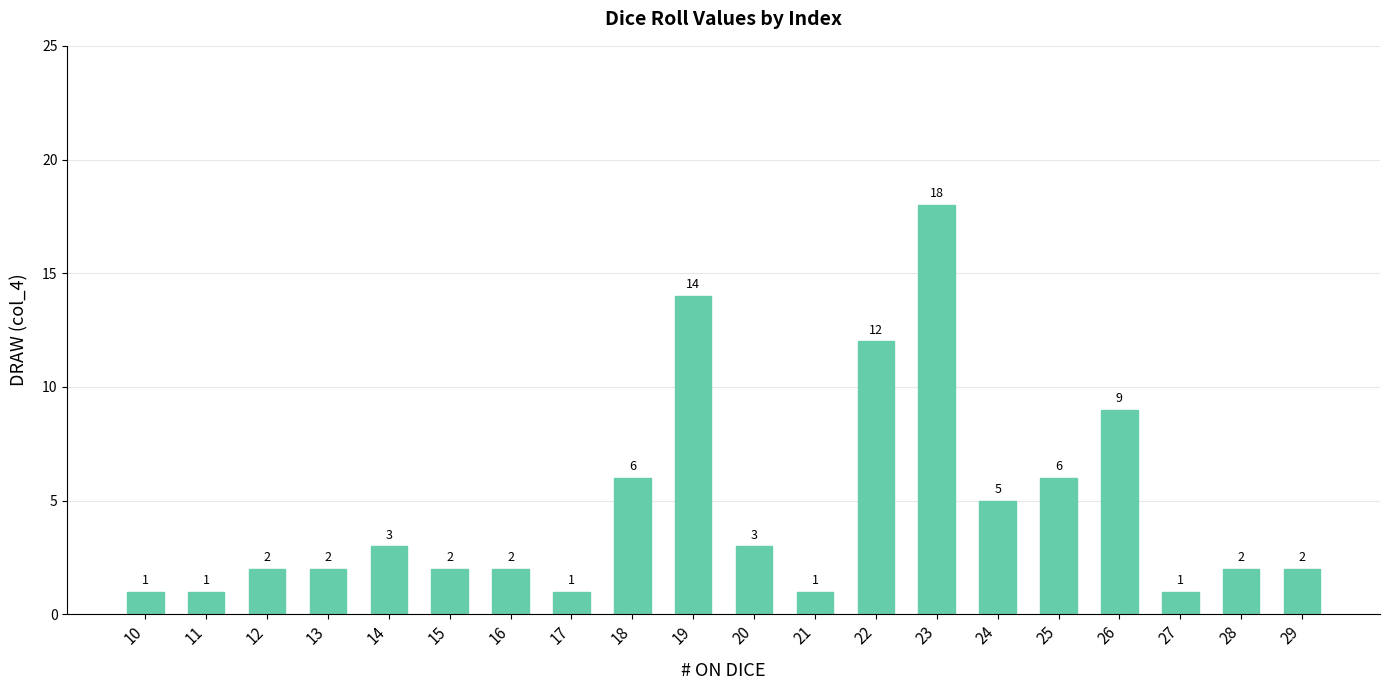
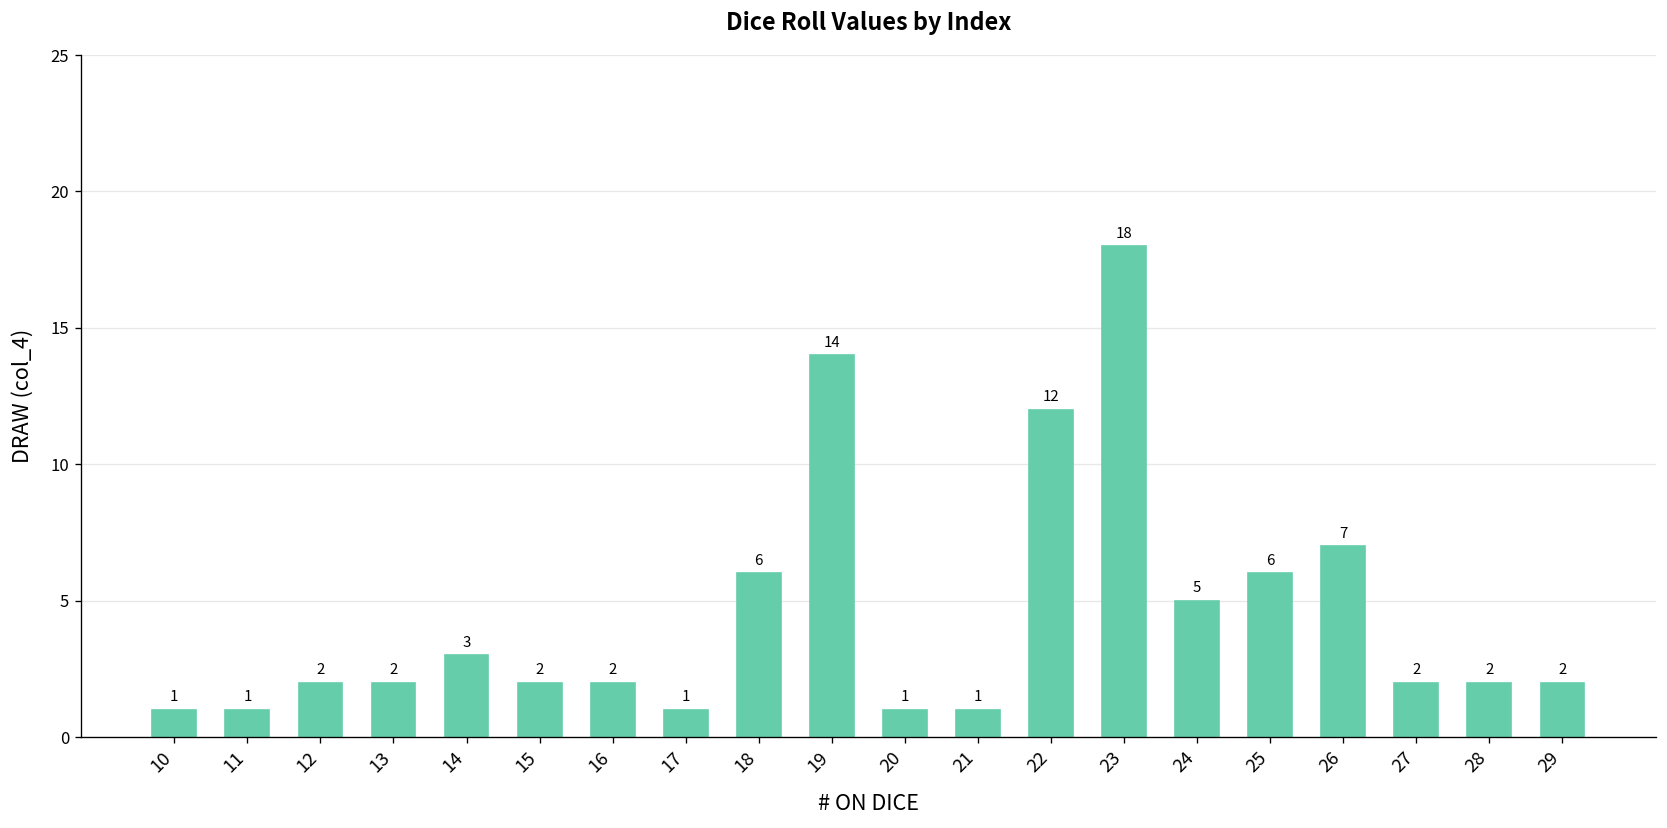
20: 3 -> 1
26: 9 -> 7
27: 1 -> 2
